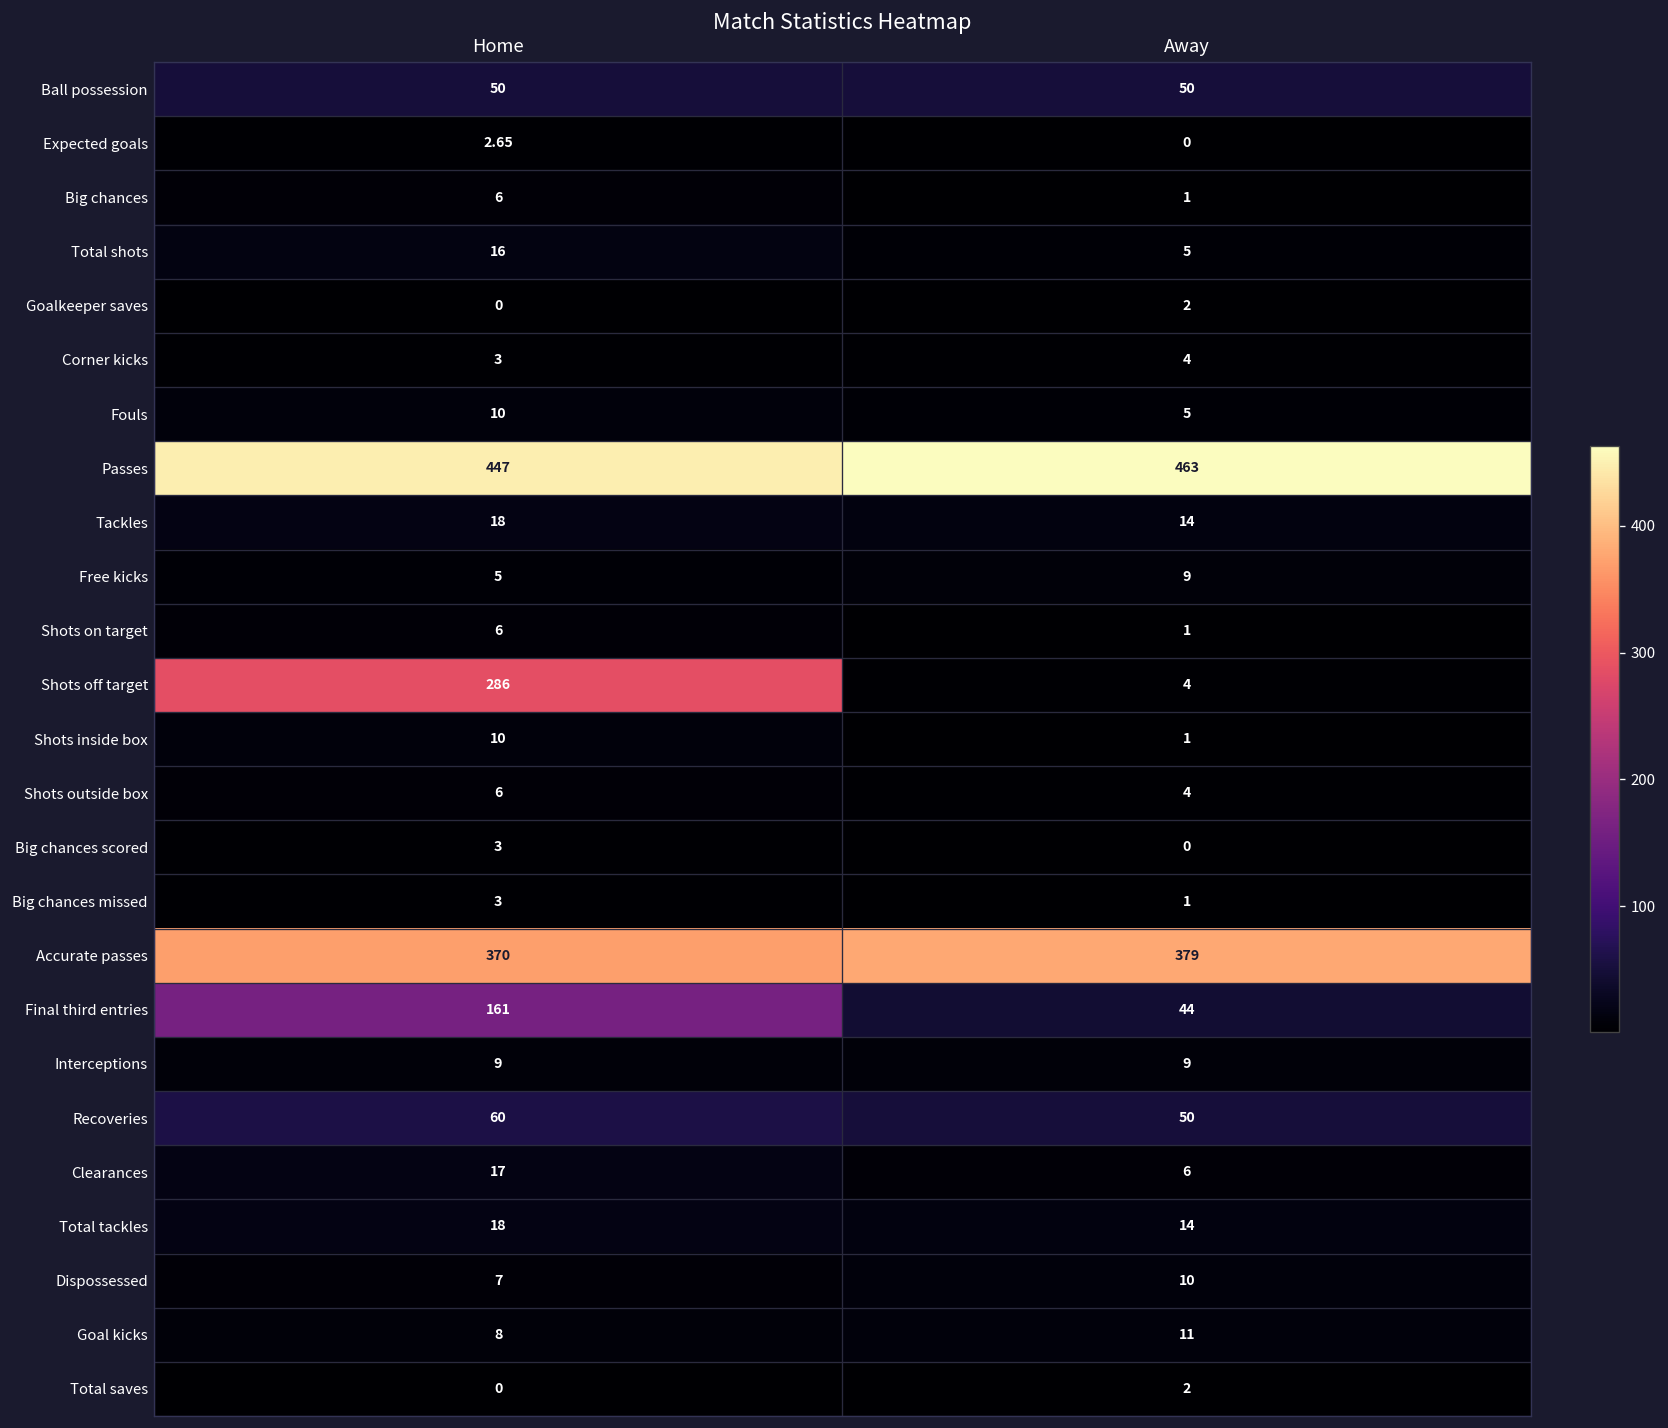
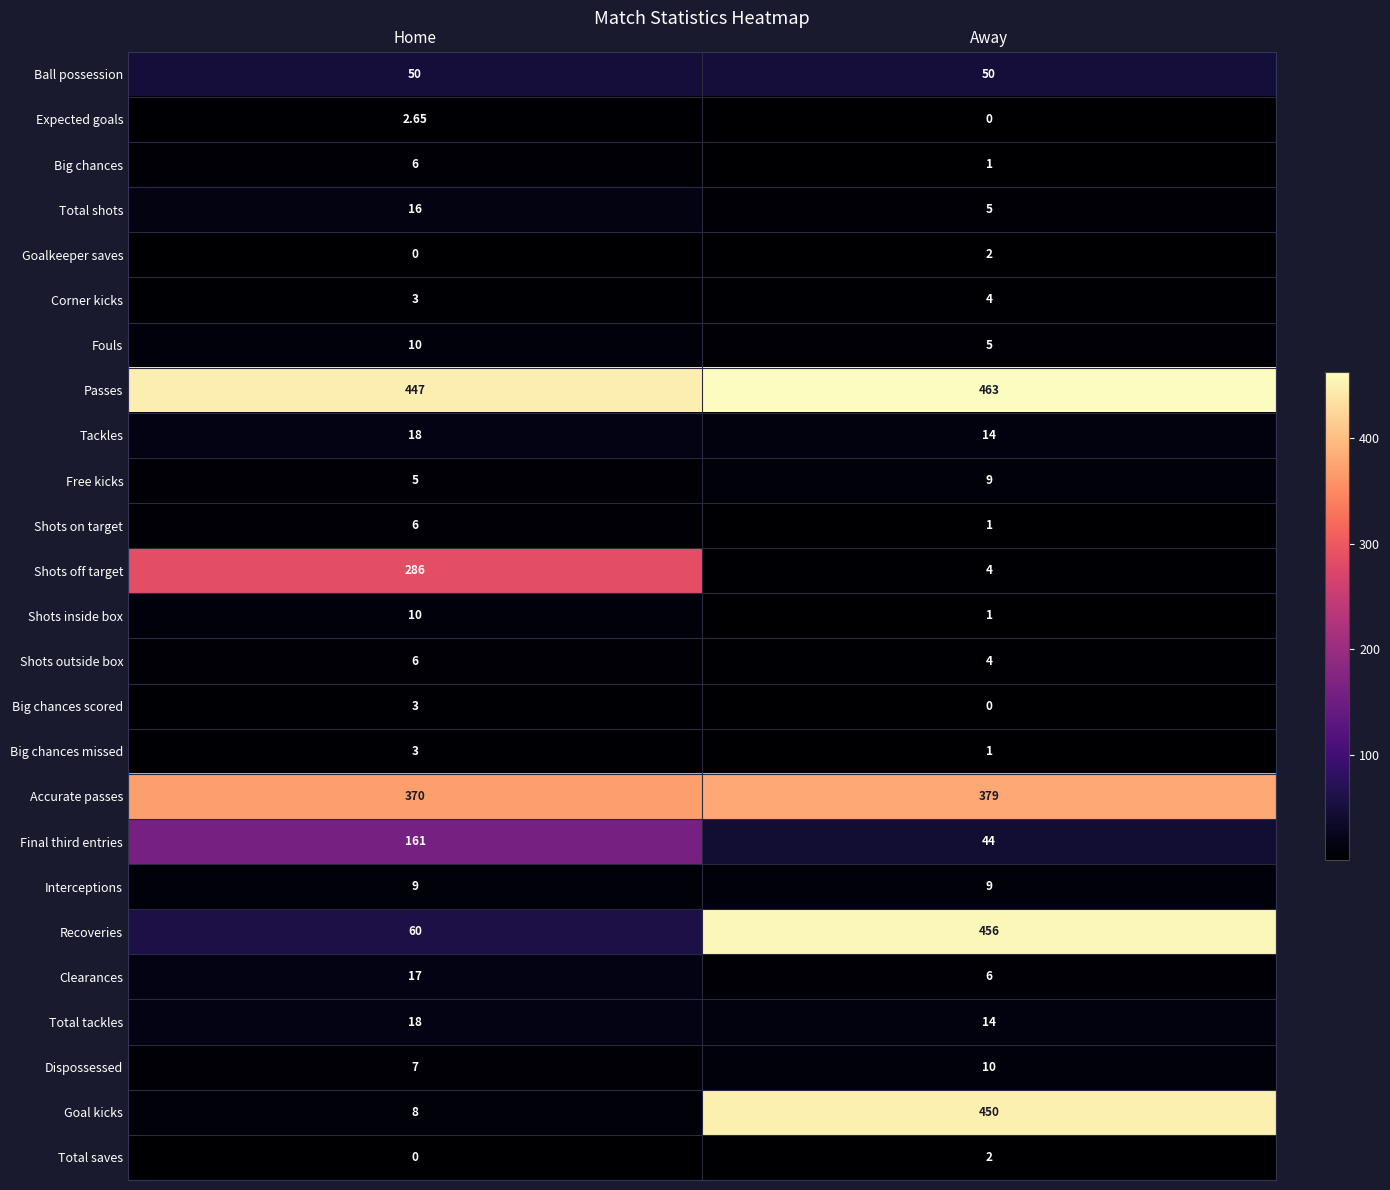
Recoveries, Away: 50 -> 456
Goal kicks, Away: 11 -> 450
